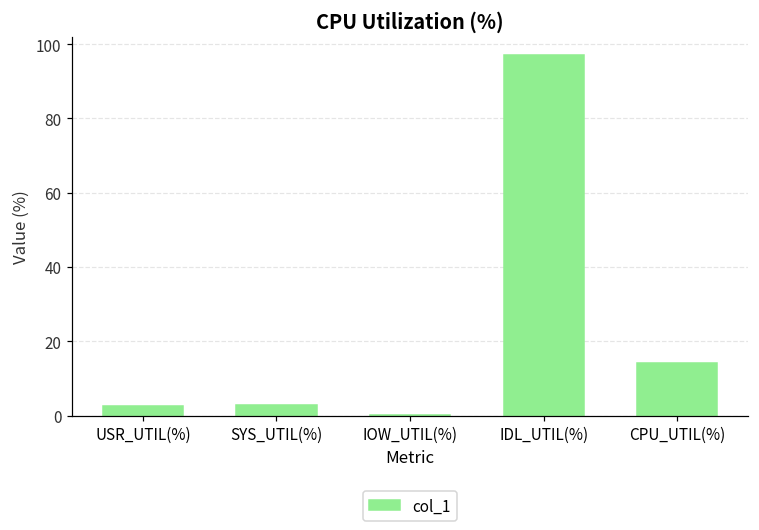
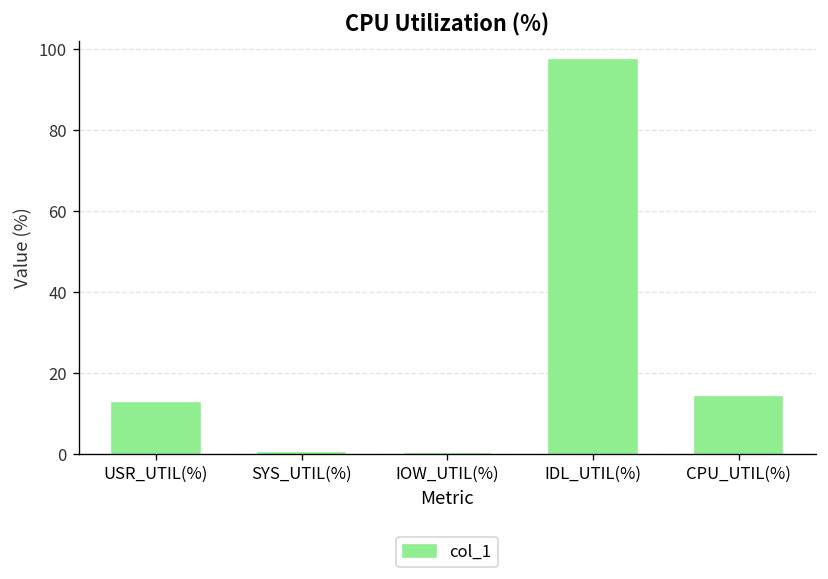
USR_UTIL(%): 2 -> 13
SYS_UTIL(%): 3 -> 0
